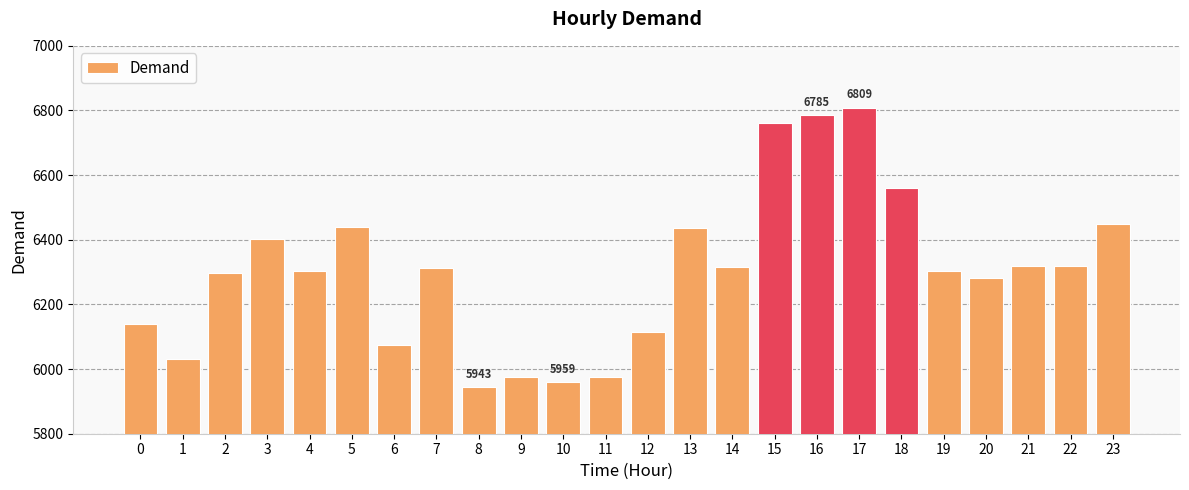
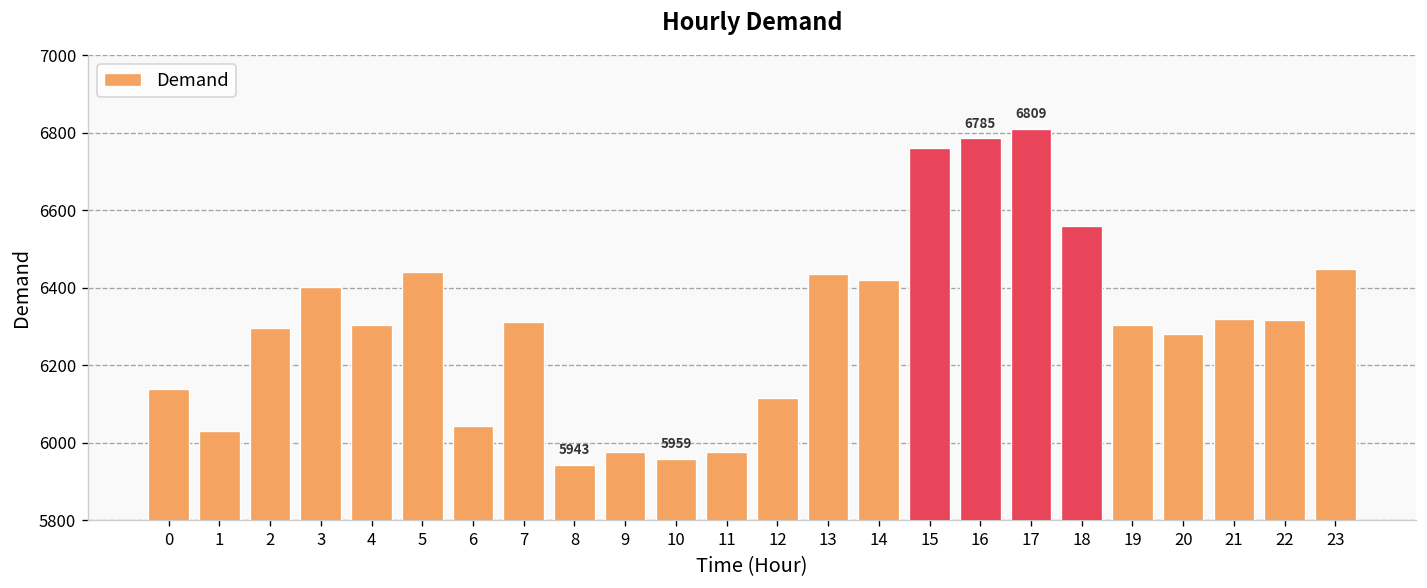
6: 6080 -> 6040
14: 6320 -> 6420
